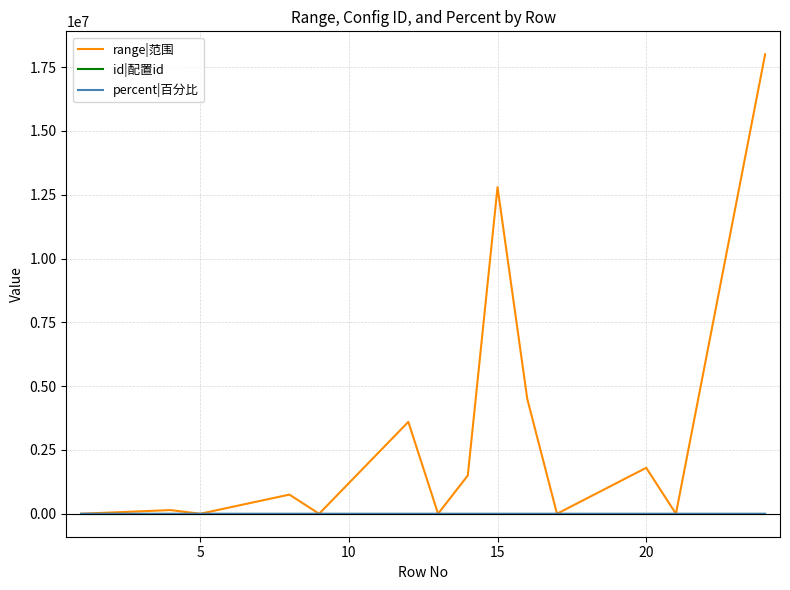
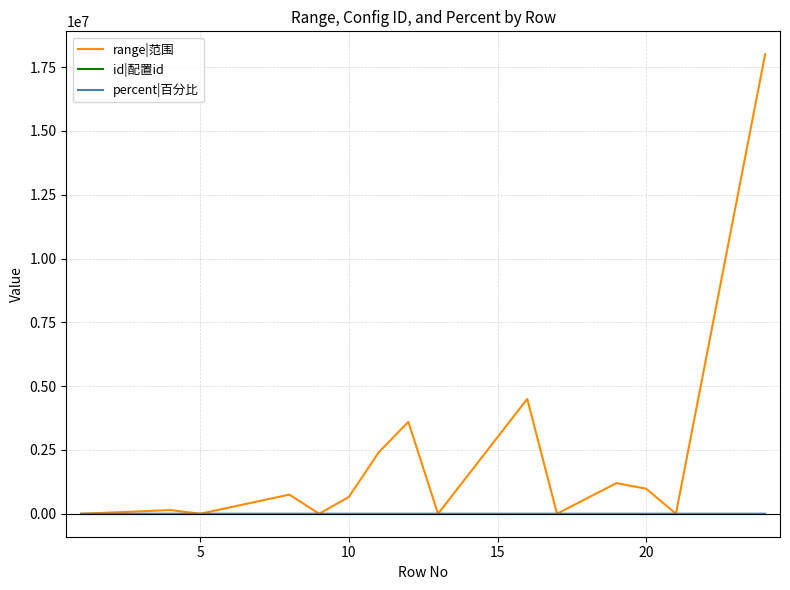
range|范围, 10: 1200000 -> 700000
range|范围, 15: 12800000 -> 3000000
range|范围, 20: 1800000 -> 1000000
